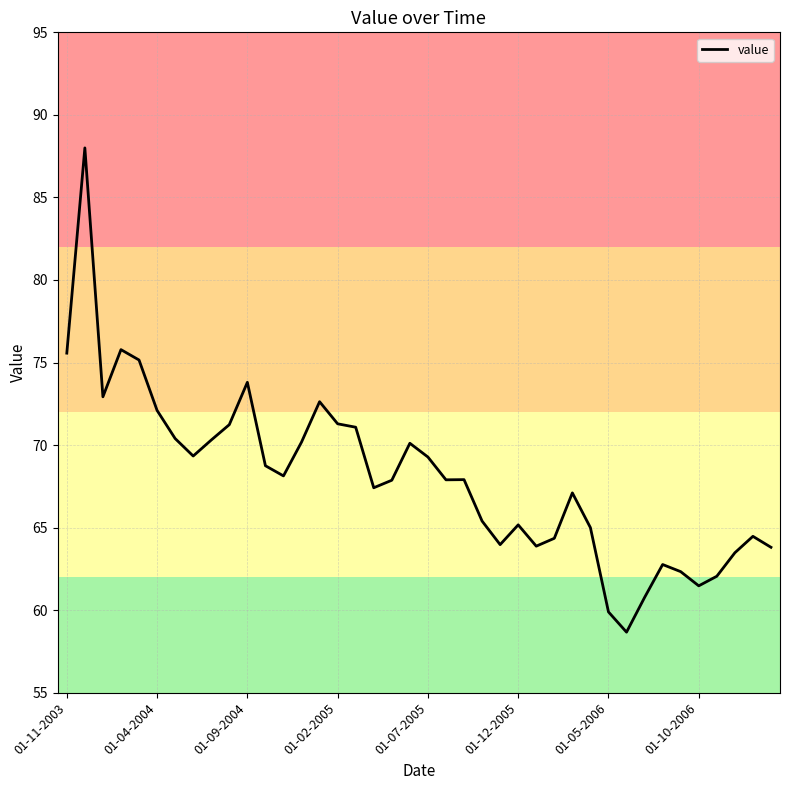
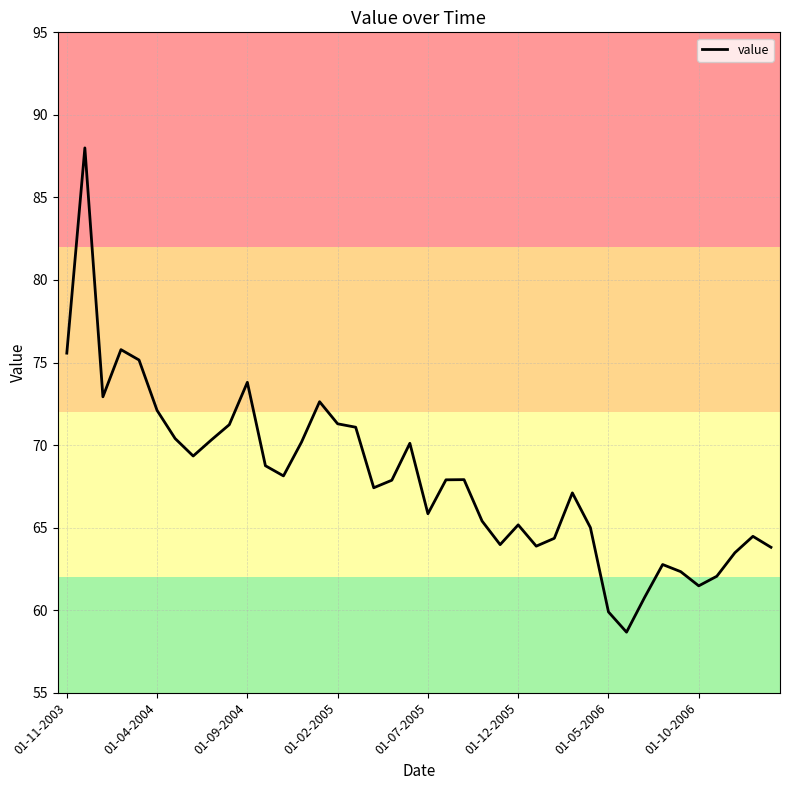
01-07-2005: 69.3 -> 65.8
